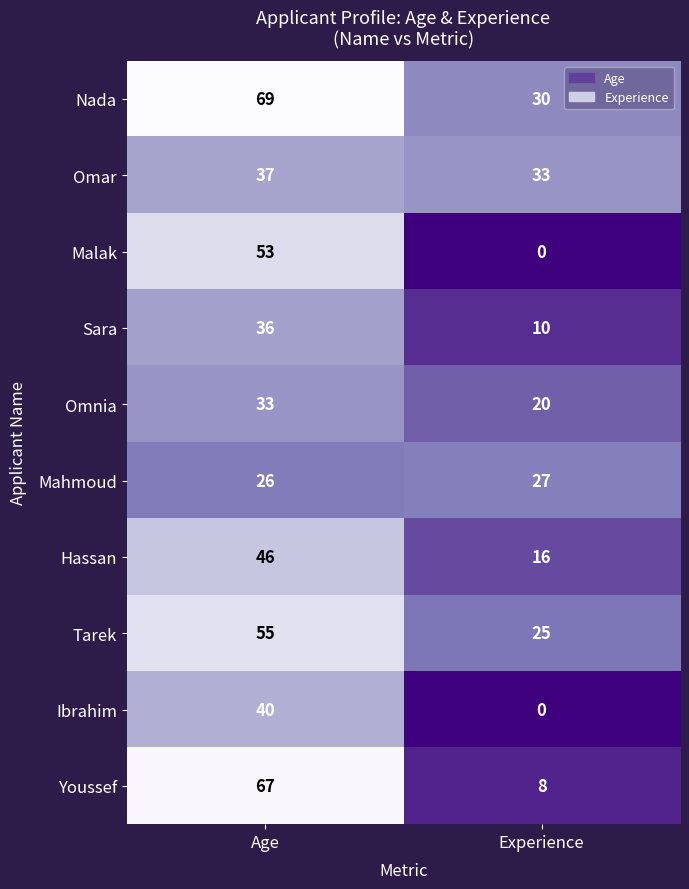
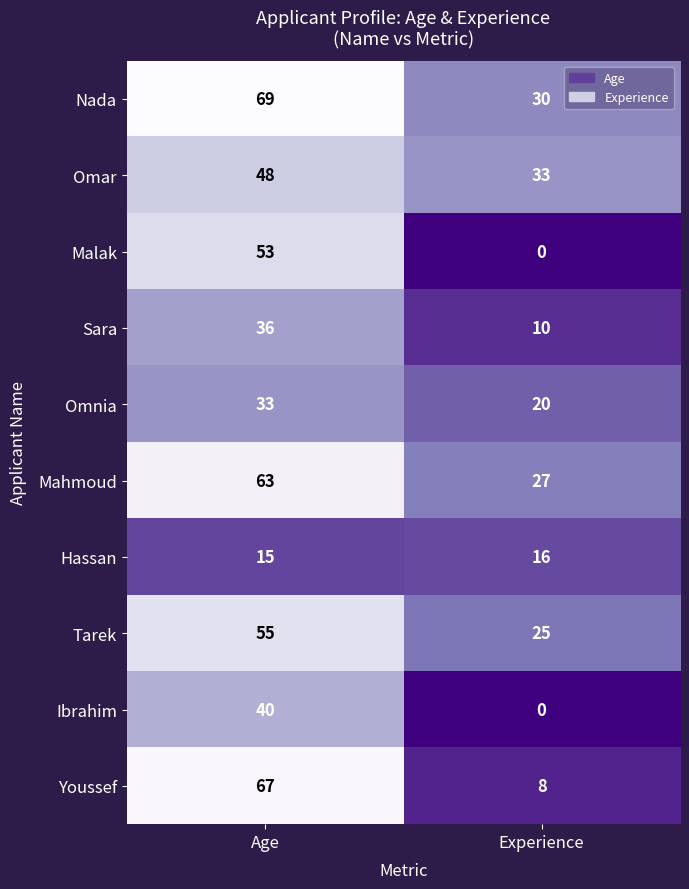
Omar, Age: 37 -> 48
Mahmoud, Age: 26 -> 63
Hassan, Age: 46 -> 15
